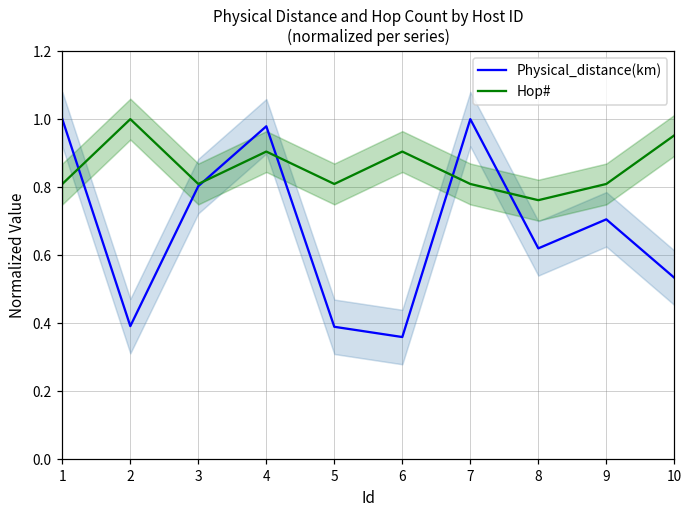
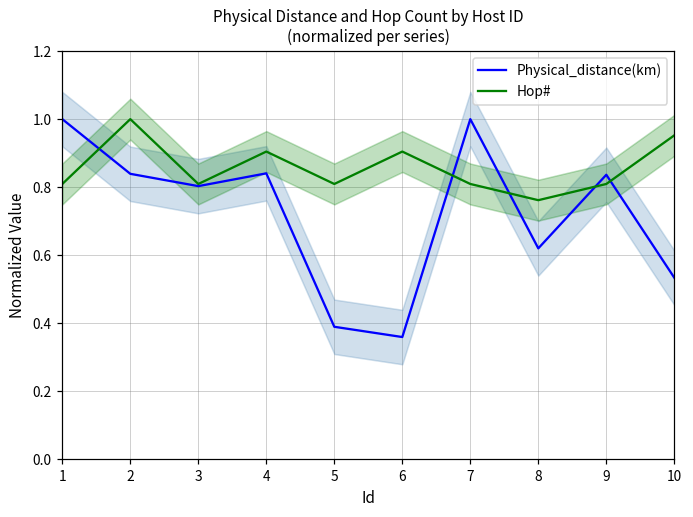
Physical_distance(km), 2: 0.39 -> 0.84
Physical_distance(km), 4: 0.98 -> 0.84
Physical_distance(km), 9: 0.71 -> 0.84
